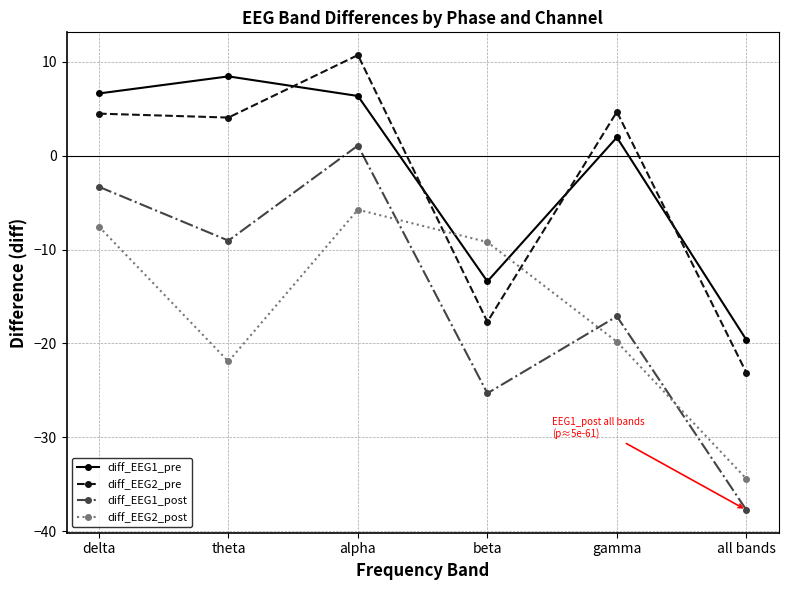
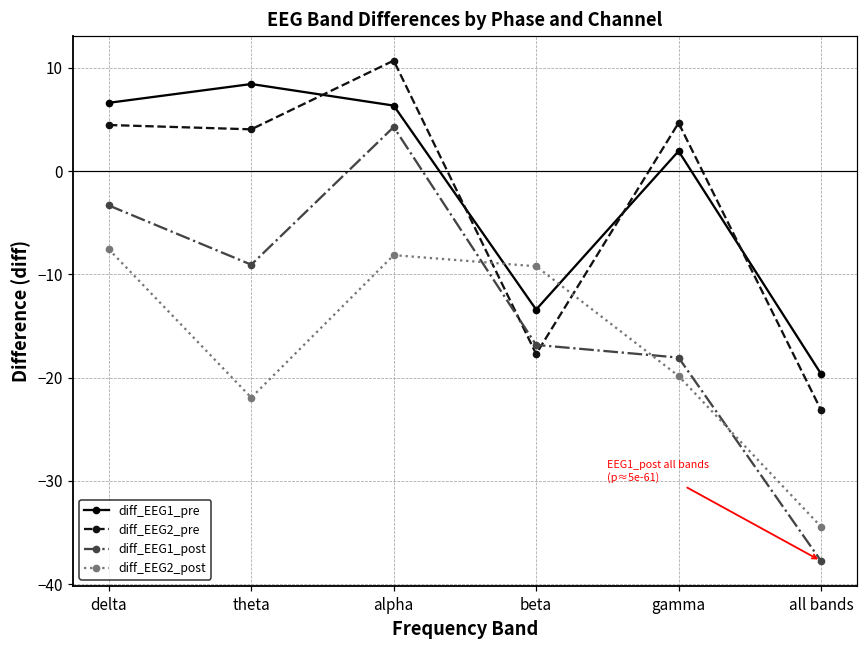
diff_EEG1_post, alpha: 1 -> 4
diff_EEG2_post, alpha: -6 -> -8
diff_EEG1_post, beta: -25 -> -17
diff_EEG1_post, gamma: -17 -> -18
